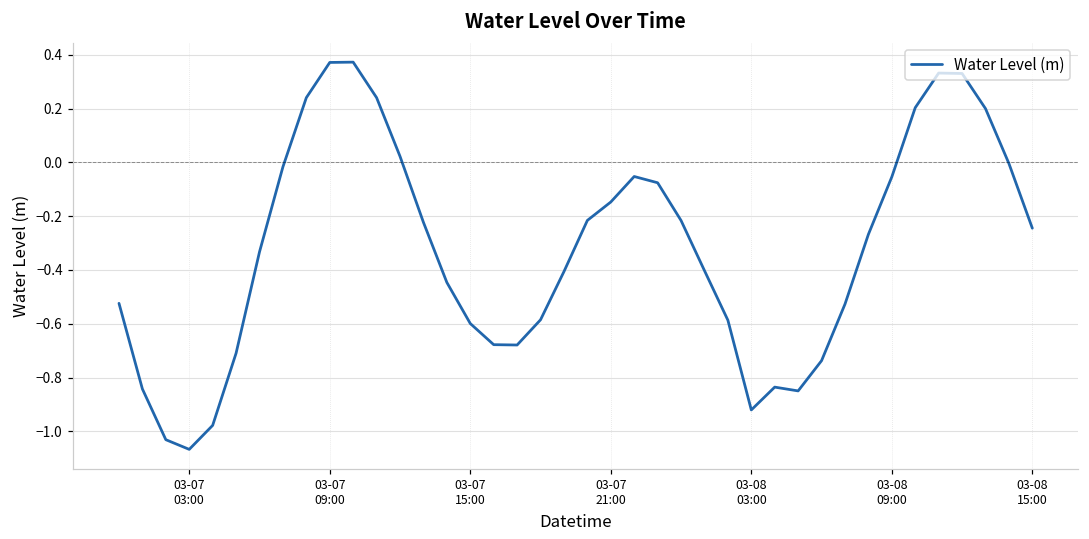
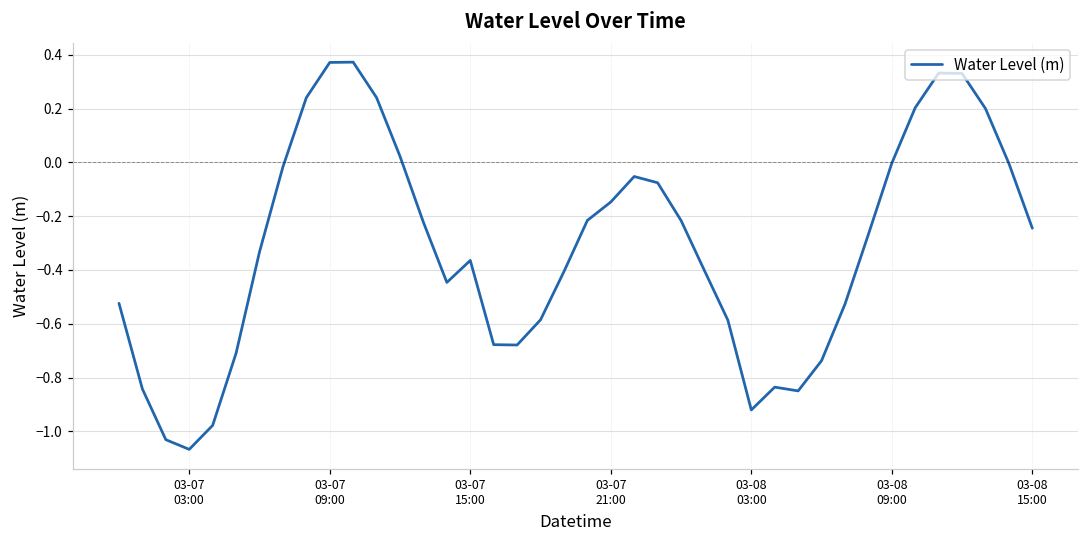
03-07 15:00: -0.60 -> -0.36
03-08 09:00: -0.05 -> 0.00
